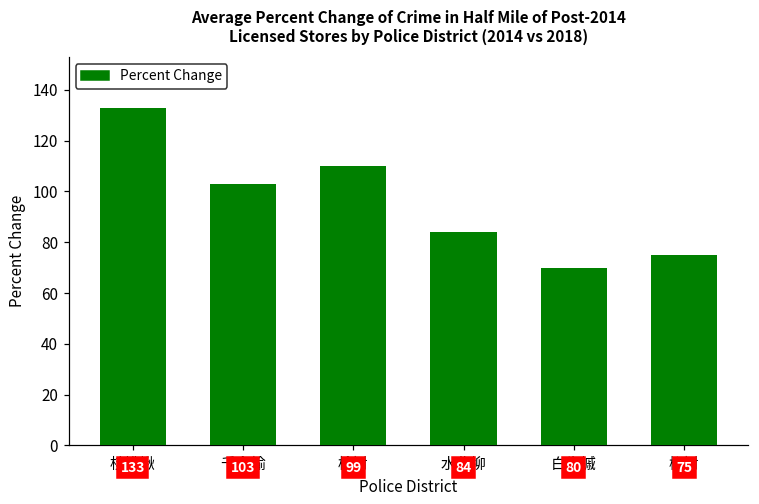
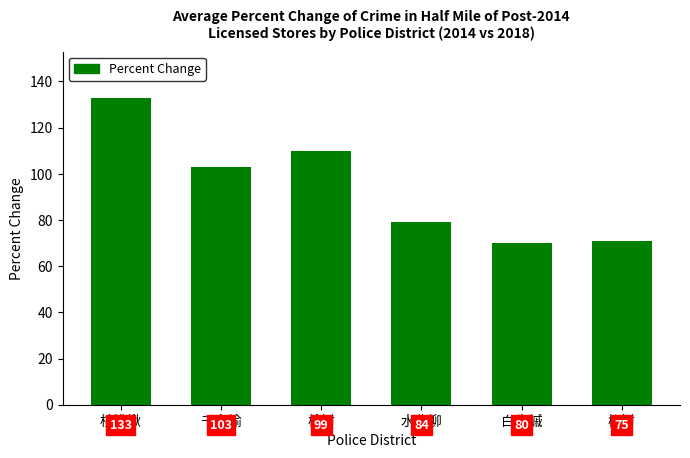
水曲柳: 84 -> 79
椴树: 75 -> 71
